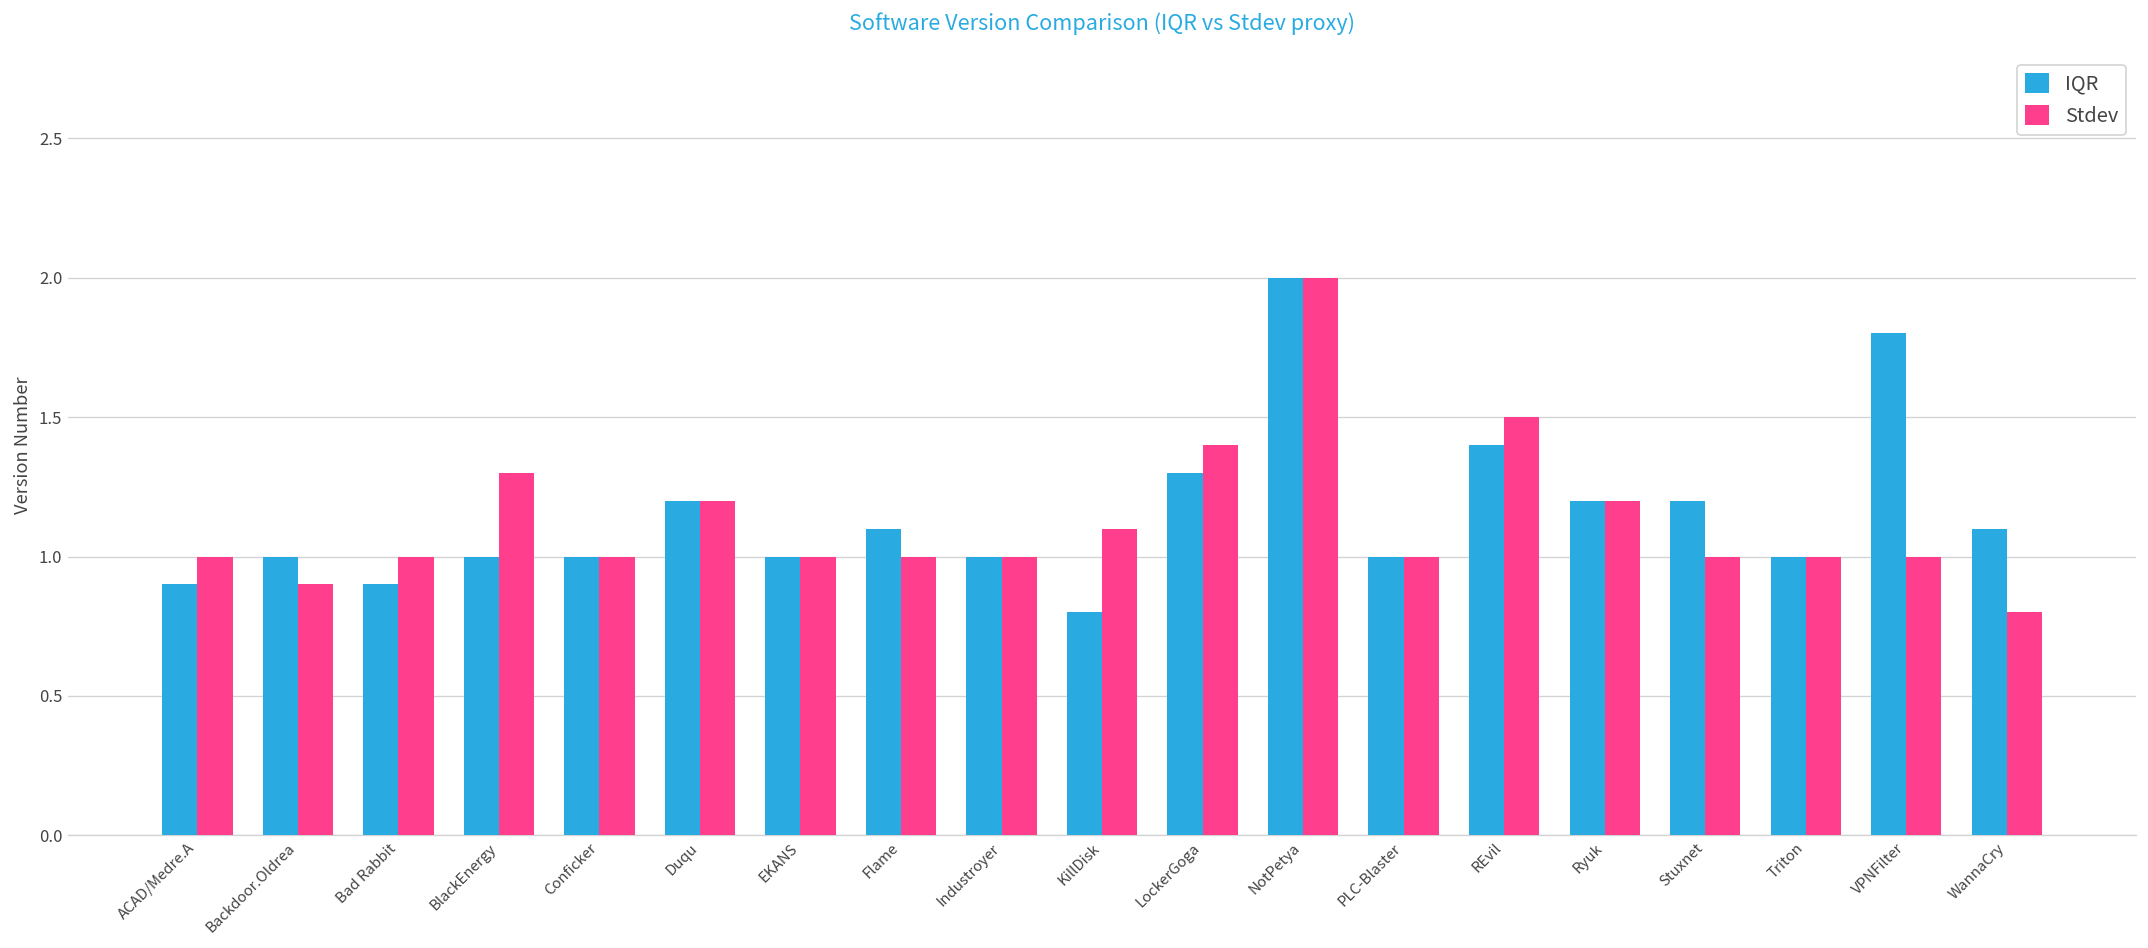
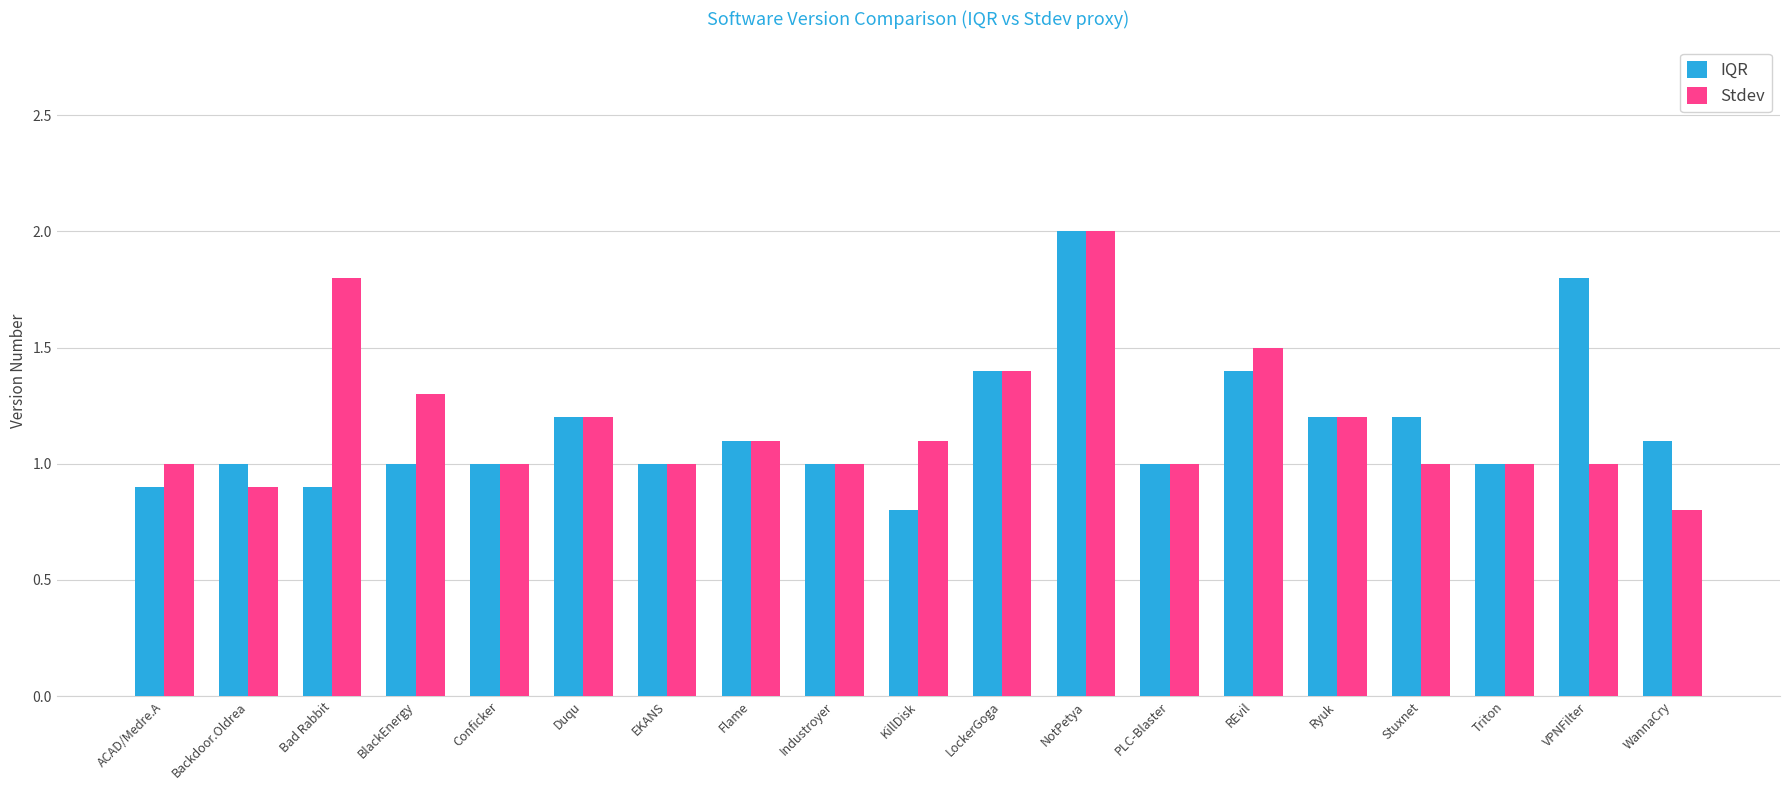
Stdev, Bad Rabbit: 1.0 -> 1.8
Stdev, Flame: 1.0 -> 1.1
IQR, LockerGoga: 1.3 -> 1.4
